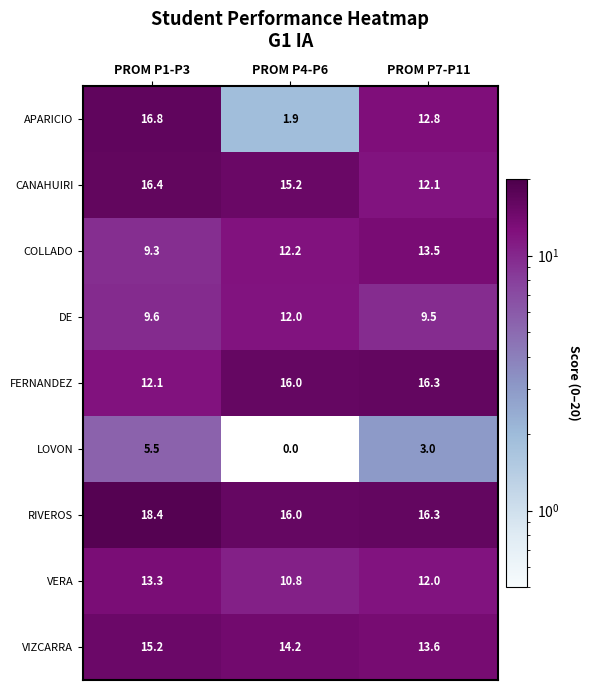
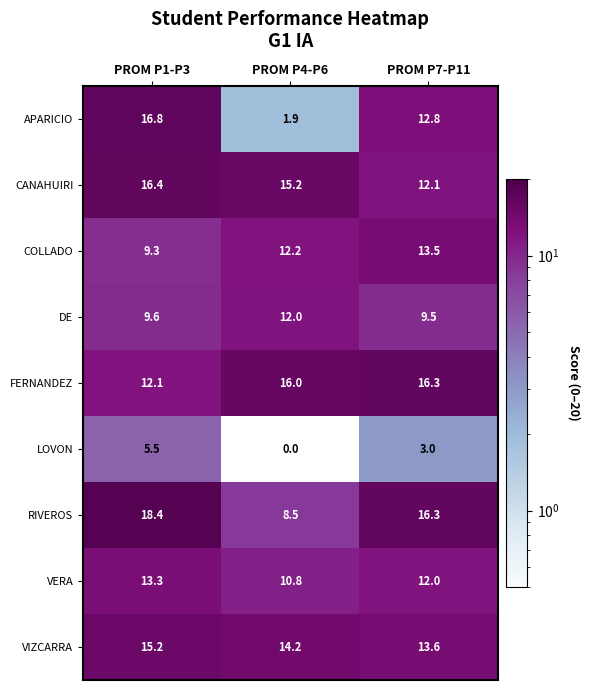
RIVEROS, PROM P4-P6: 16.0 -> 8.5
